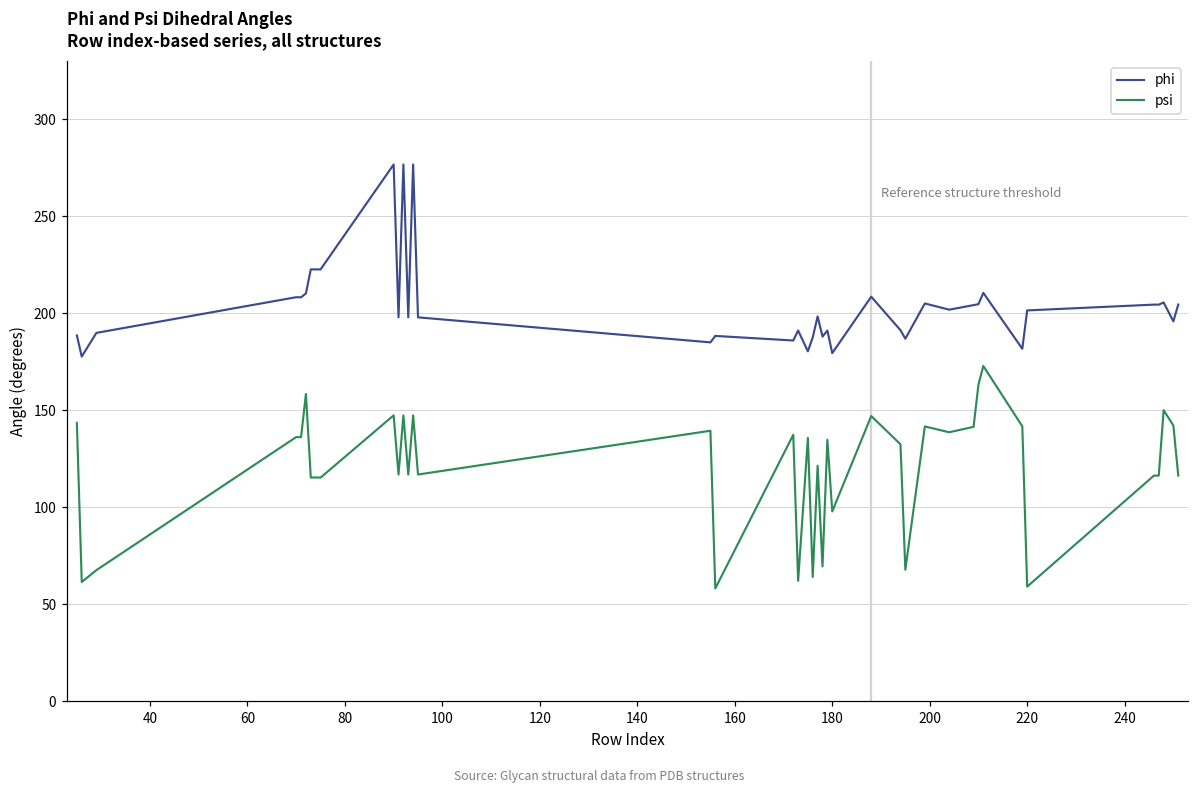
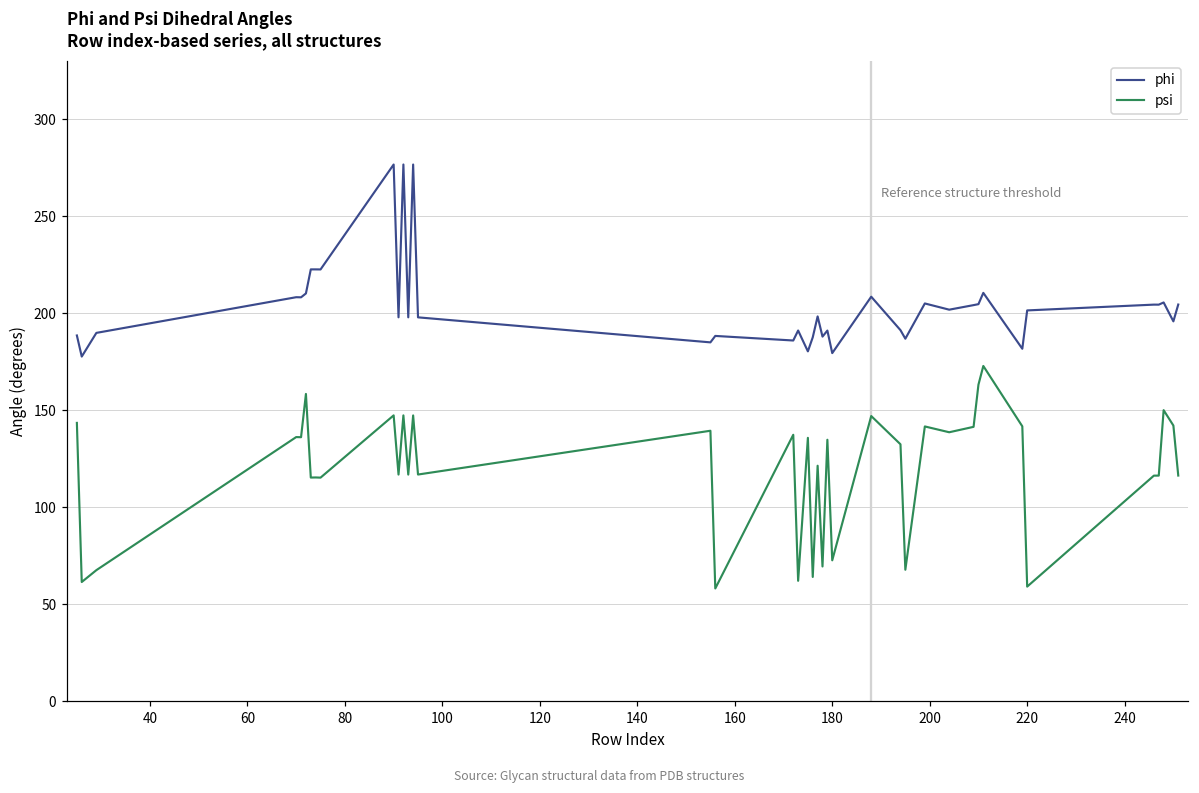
psi, 180: 98 -> 73
